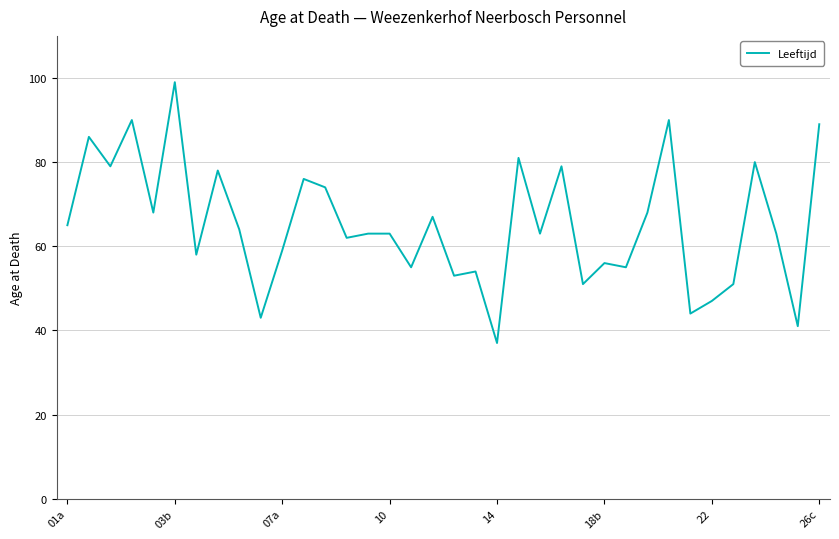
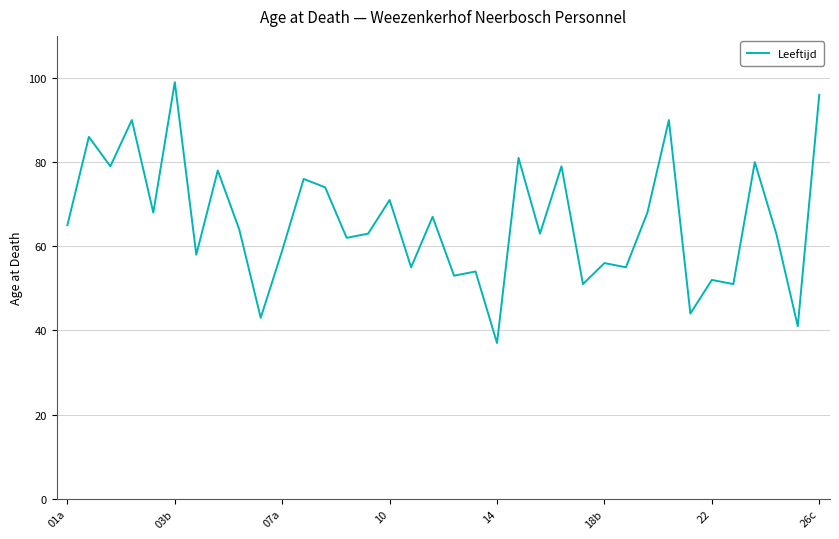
10: 63 -> 71
22: 47 -> 52
26c: 89 -> 96
